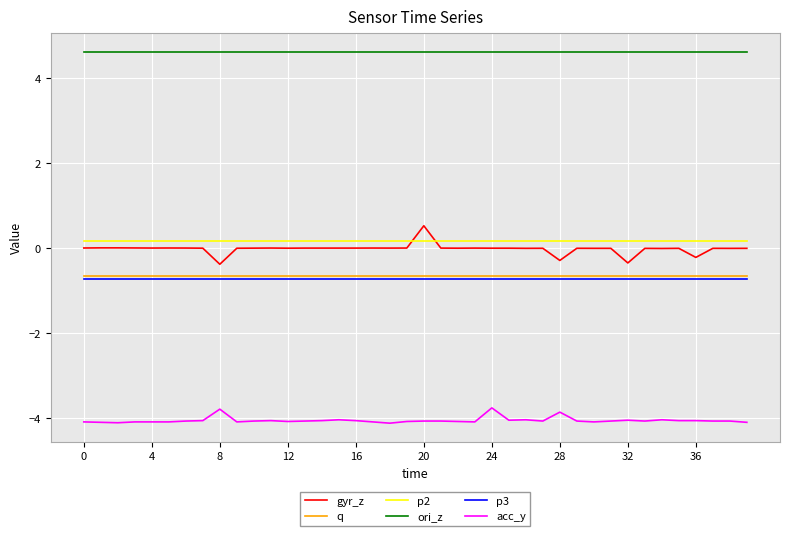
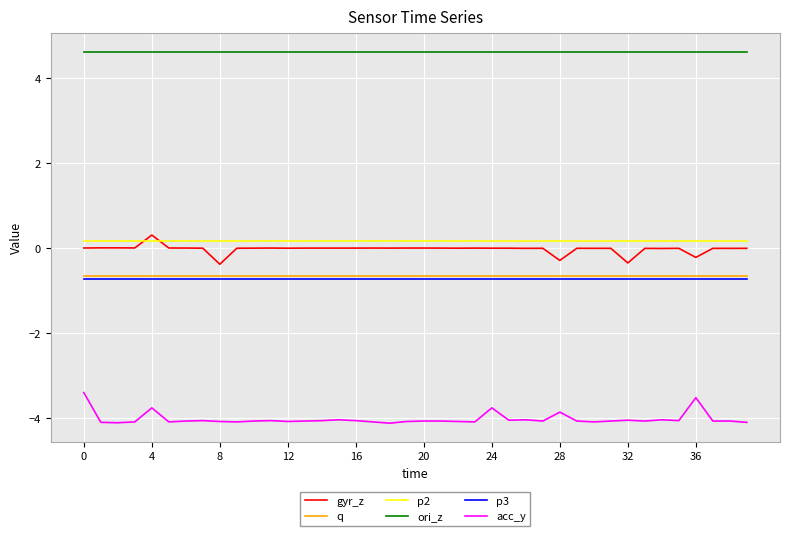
acc_y, 0: -4.1 -> -3.4
gyr_z, 4: 0.0 -> 0.3
acc_y, 4: -4.1 -> -3.8
acc_y, 8: -3.8 -> -4.1
gyr_z, 20: 0.5 -> 0.0
acc_y, 36: -4.1 -> -3.5
